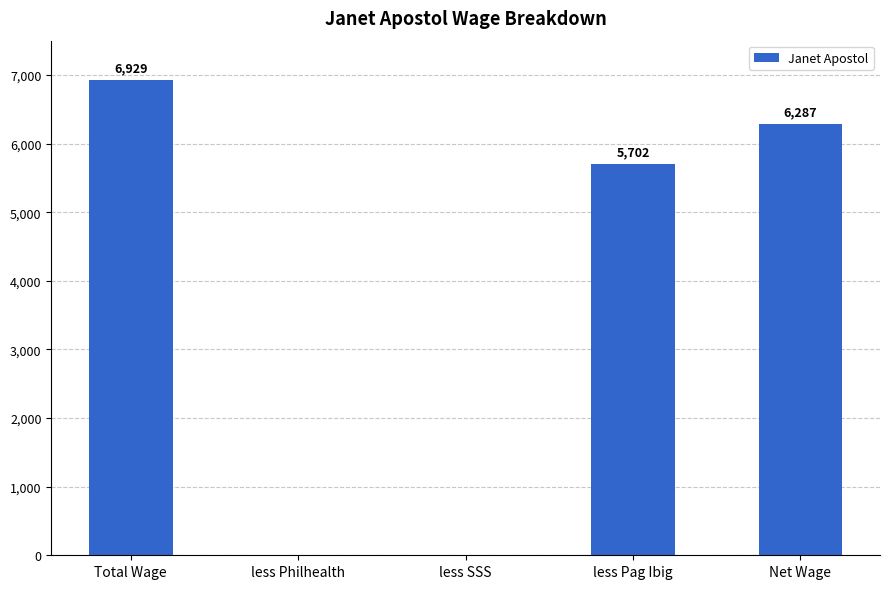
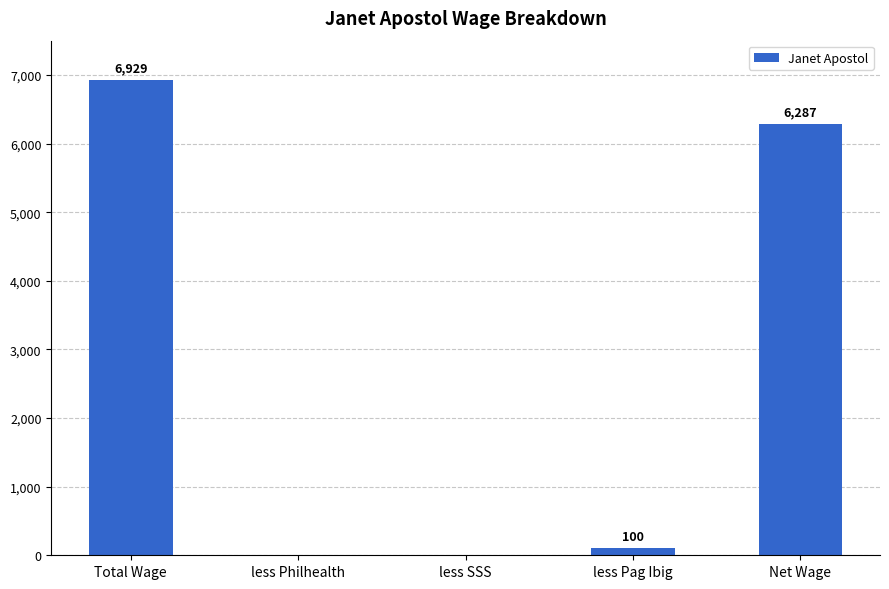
less Pag Ibig: 5,702 -> 100
